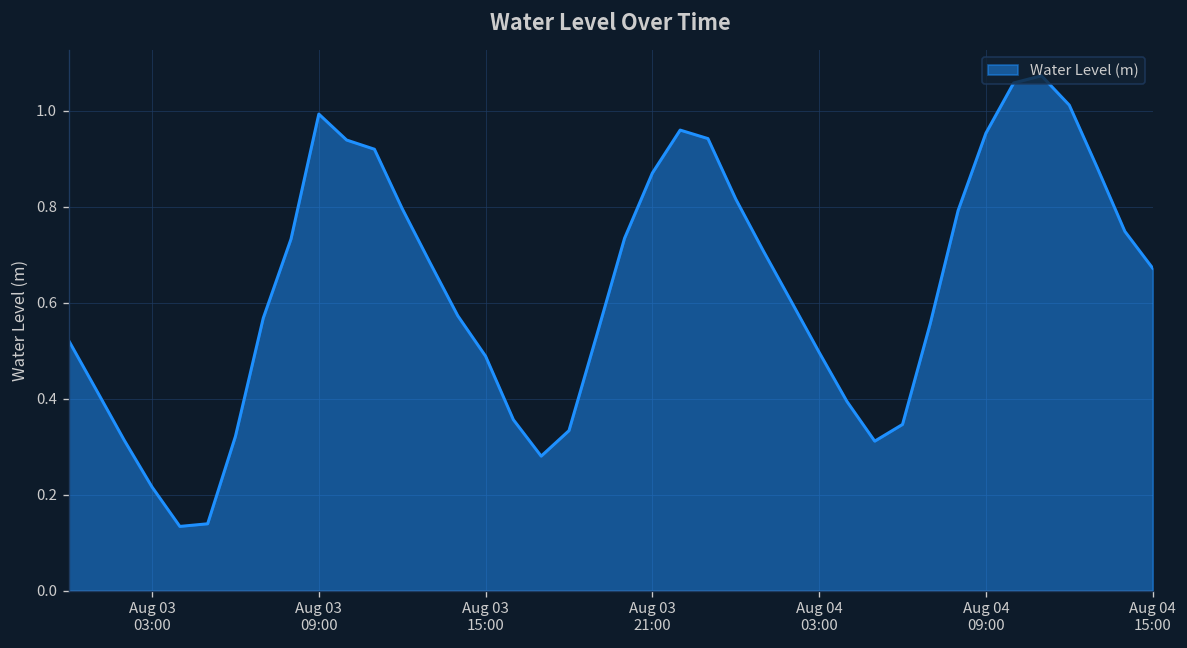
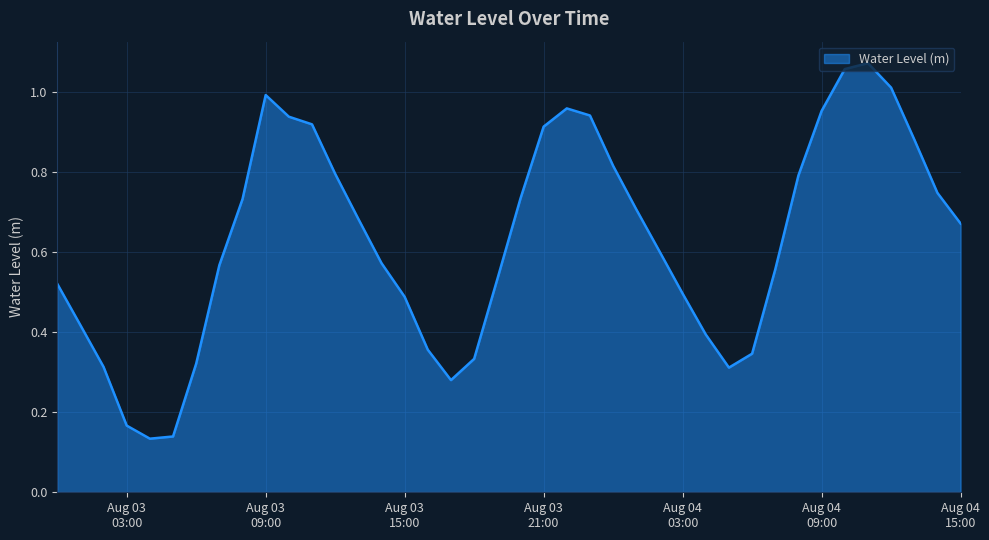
Aug 03 03:00: 0.22 -> 0.17
Aug 03 21:00: 0.87 -> 0.91
